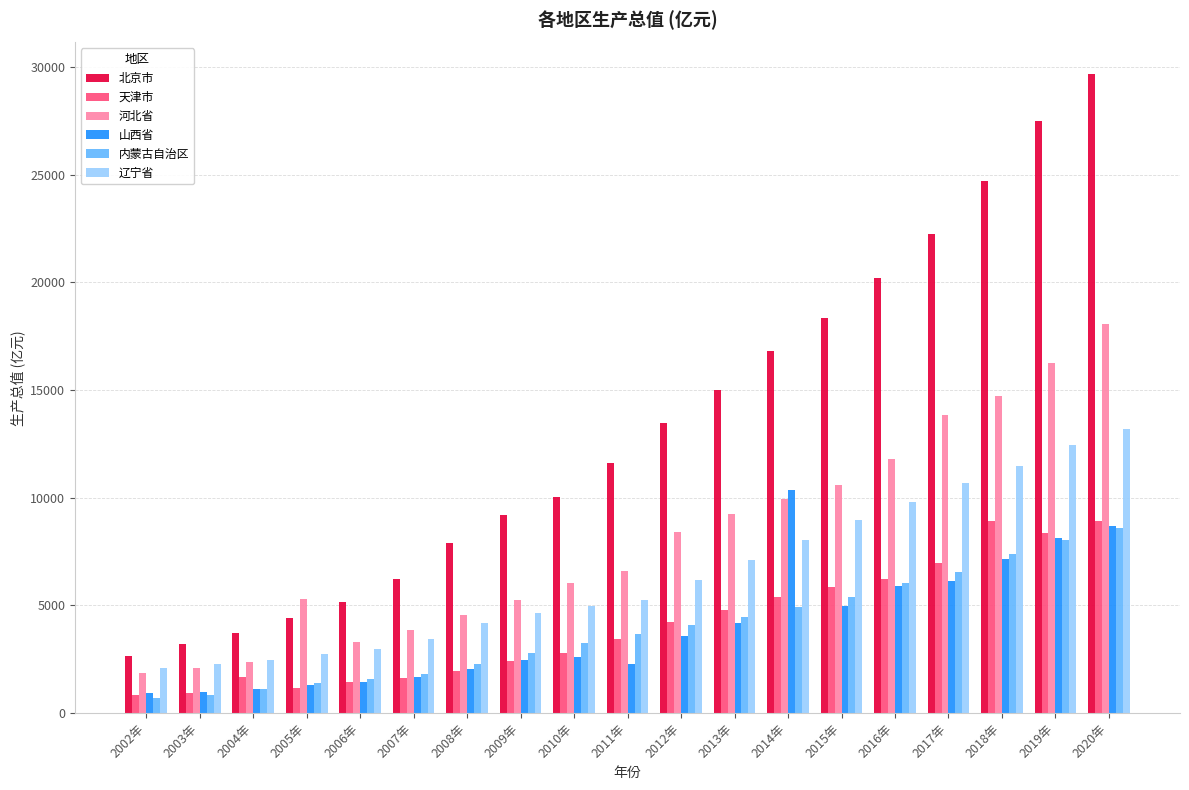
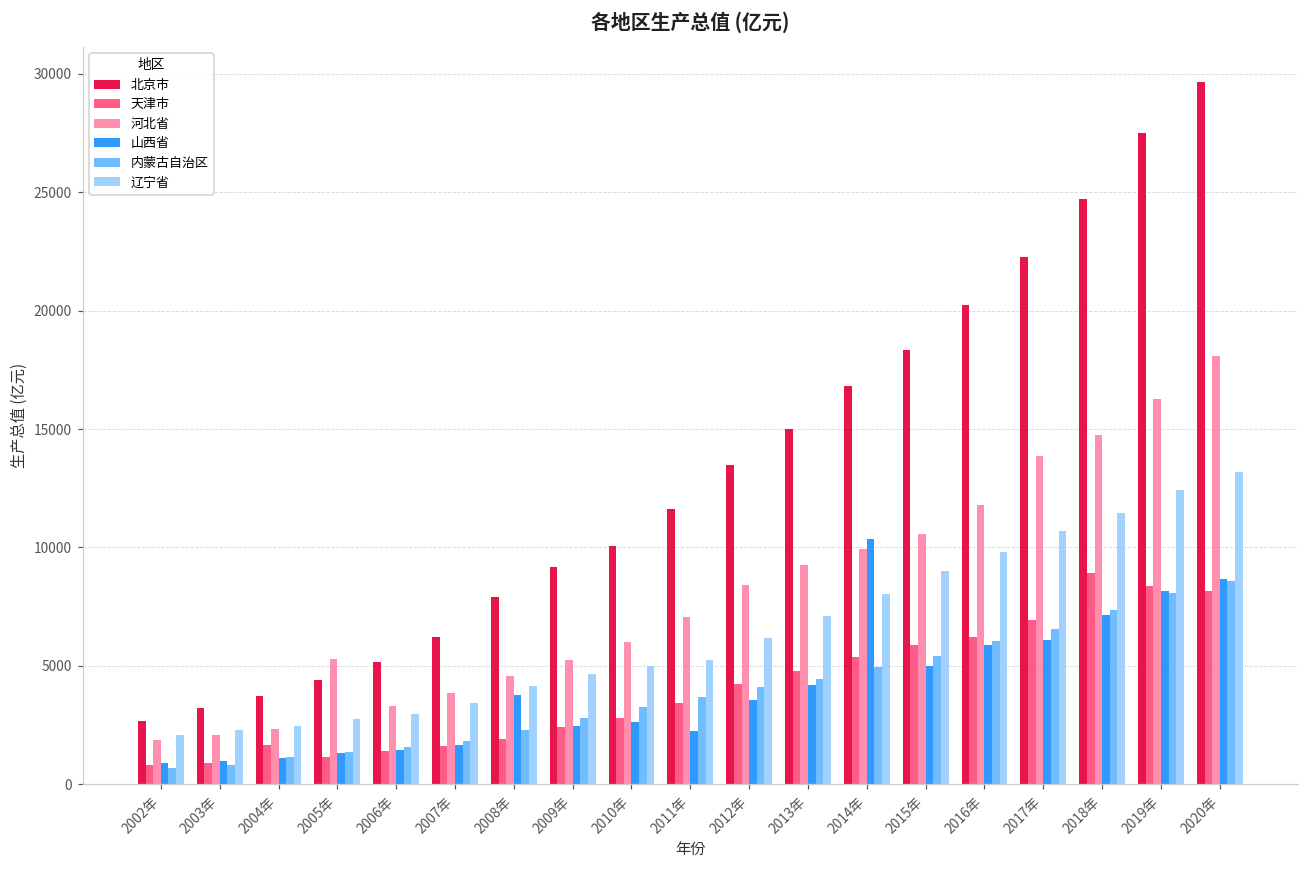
山西省, 2008年: 2000 -> 3800
河北省, 2011年: 6600 -> 7100
天津市, 2020年: 8900 -> 8200
